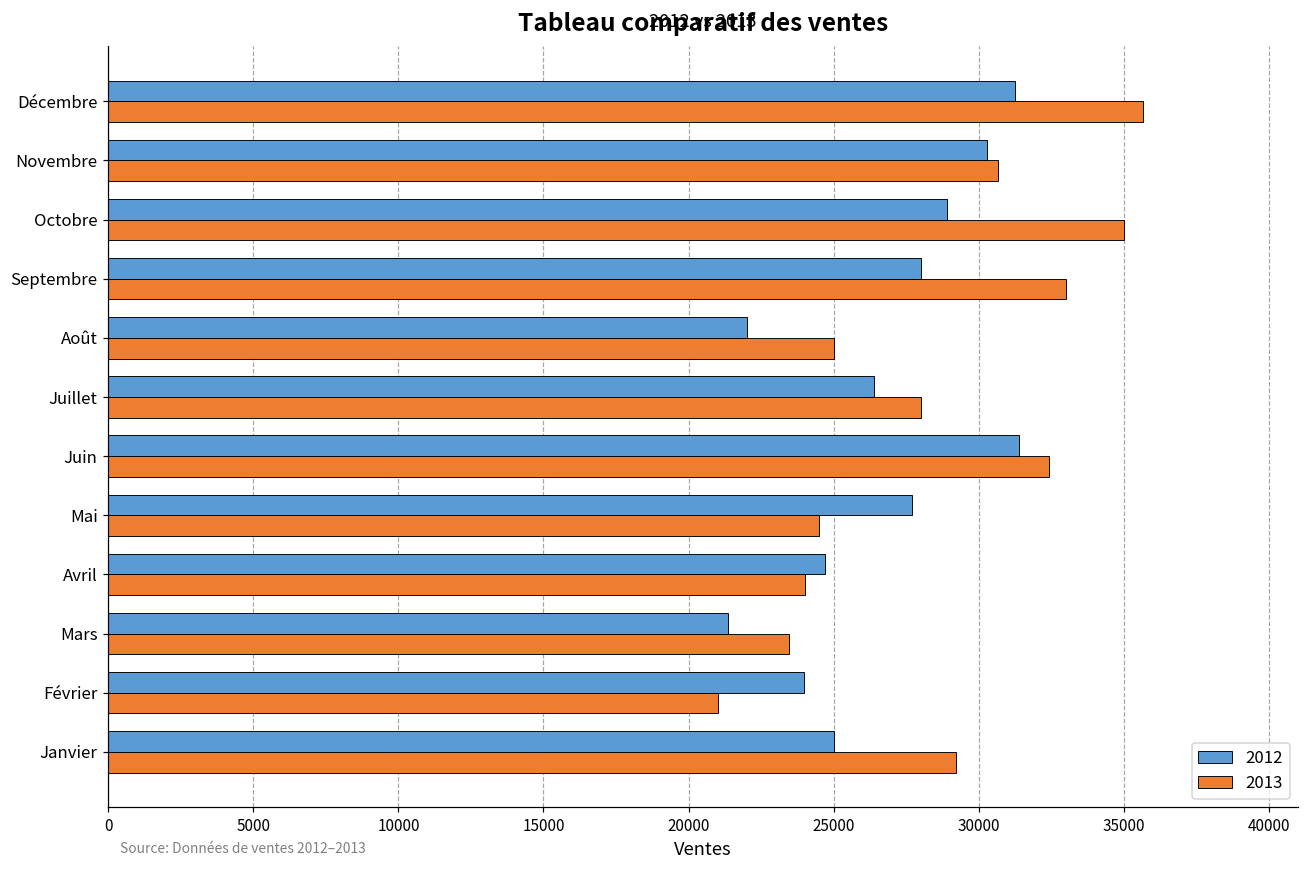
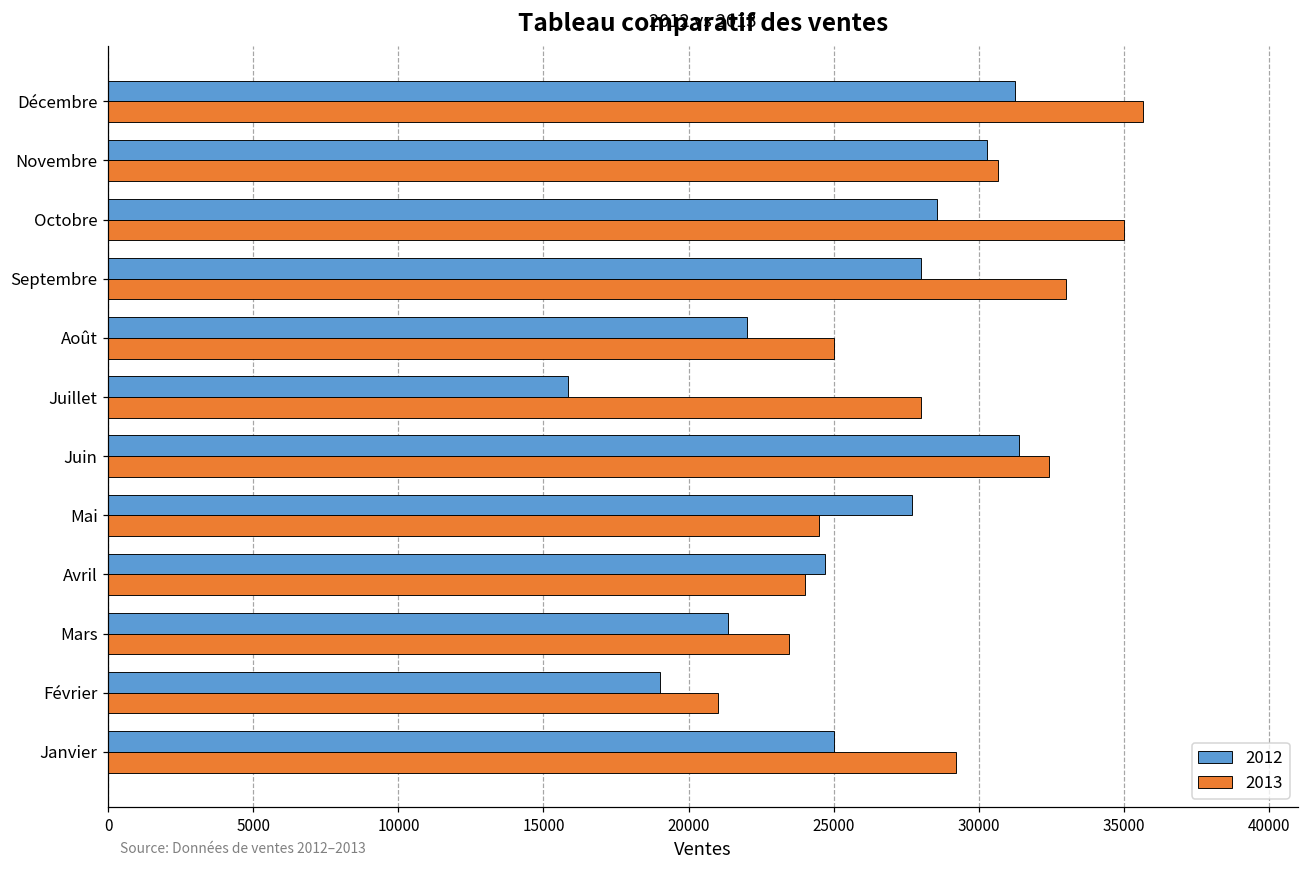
2012, Octobre: 28900 -> 28600
2012, Juillet: 26400 -> 15800
2012, Février: 24000 -> 19000
